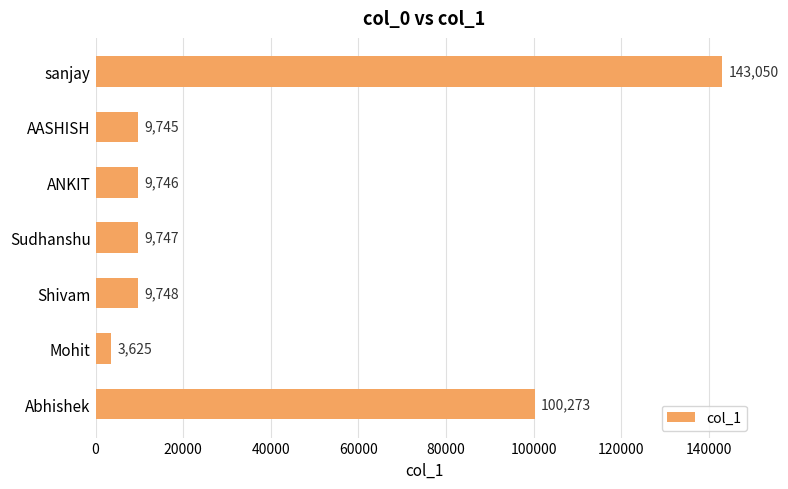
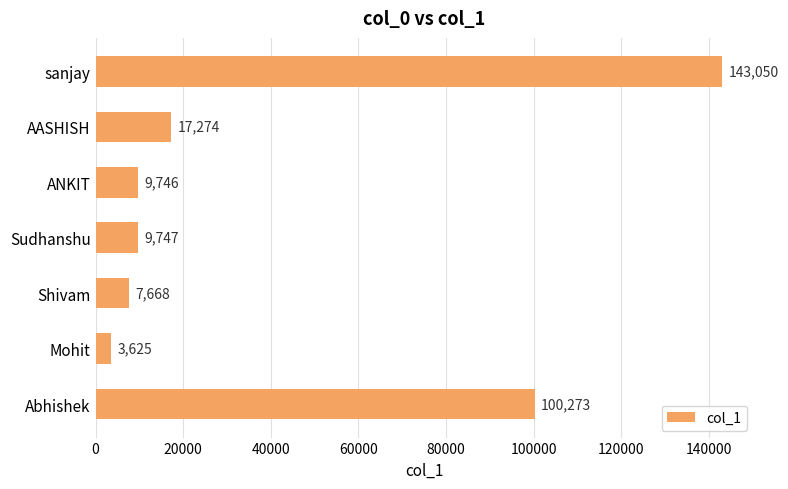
AASHISH: 9,745 -> 17,274
Shivam: 9,748 -> 7,668
